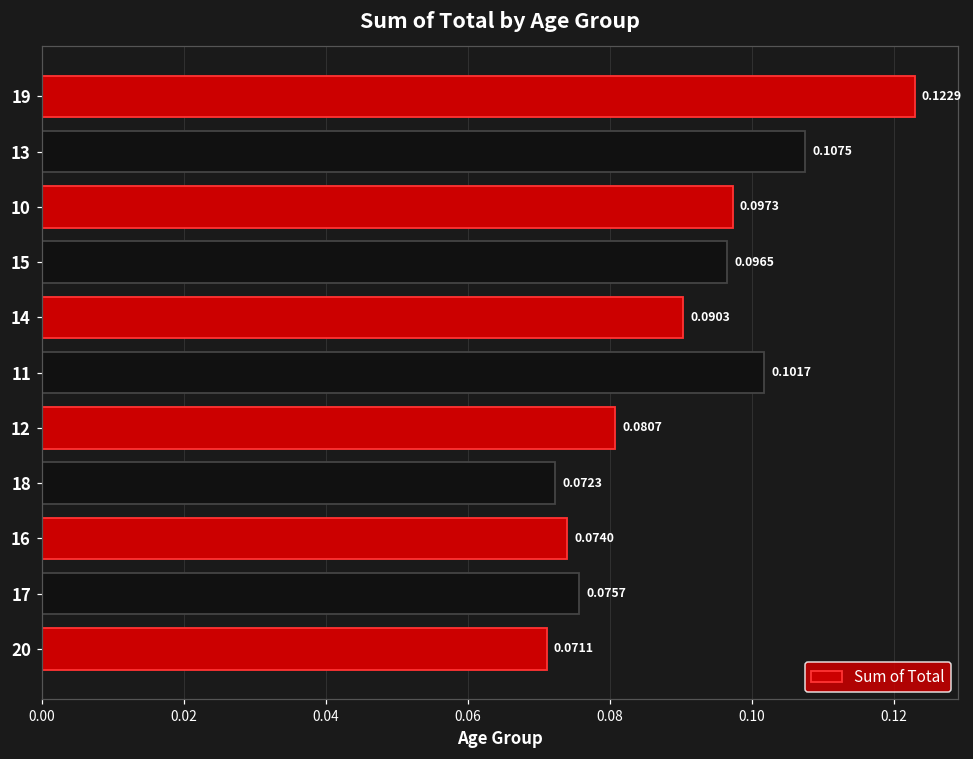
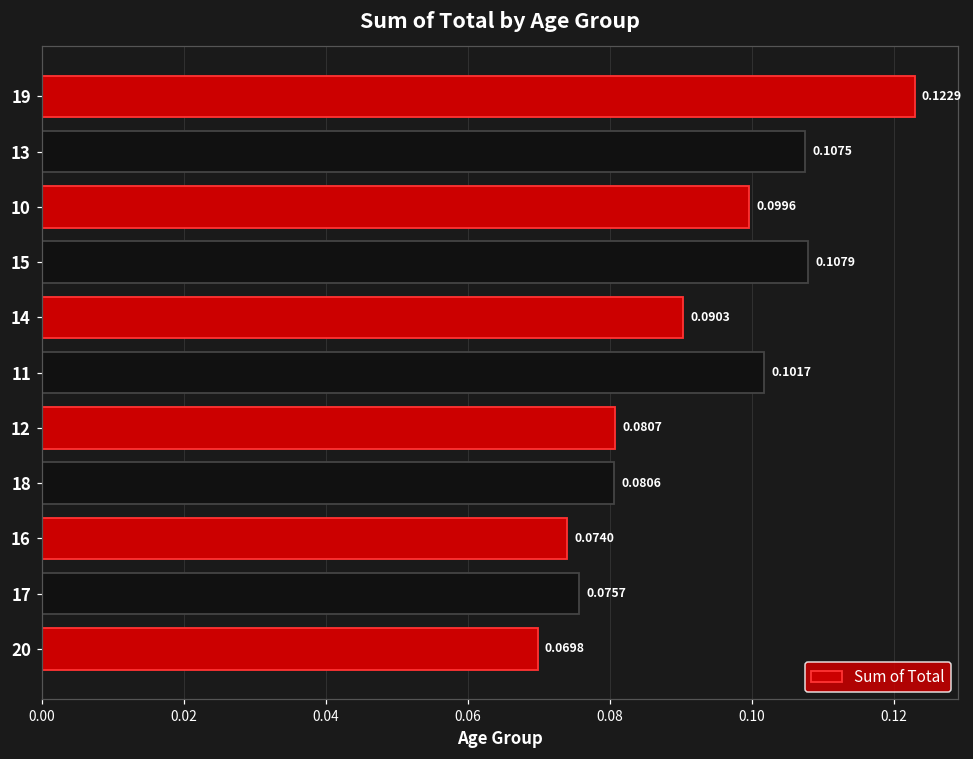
10: 0.0973 -> 0.0996
15: 0.0965 -> 0.1079
18: 0.0723 -> 0.0806
20: 0.0711 -> 0.0698
